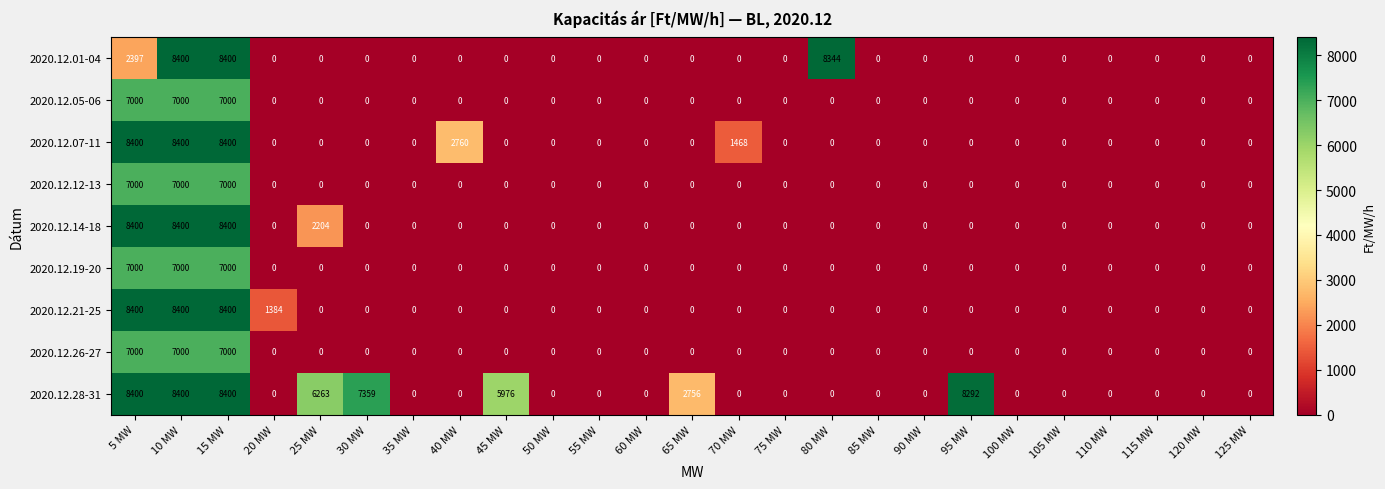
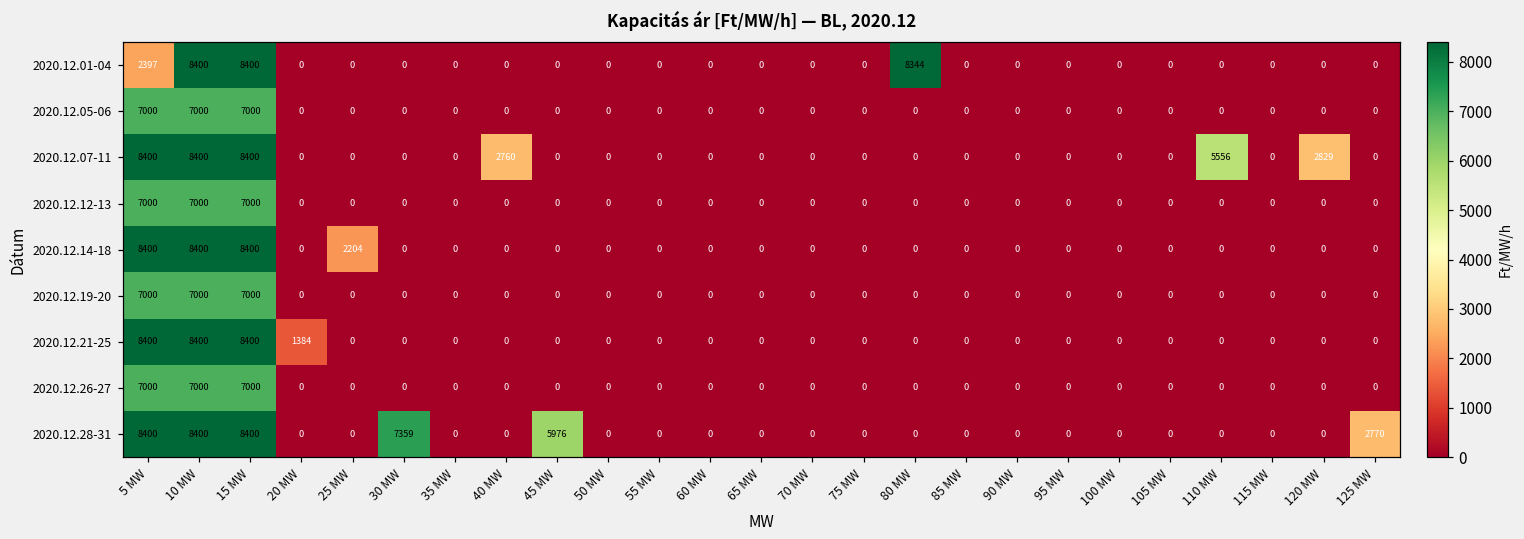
2020.12.07-11, 70 MW: 1468 -> 0
2020.12.07-11, 110 MW: 0 -> 5556
2020.12.07-11, 120 MW: 0 -> 2829
2020.12.28-31, 25 MW: 6263 -> 0
2020.12.28-31, 65 MW: 2756 -> 0
2020.12.28-31, 95 MW: 8292 -> 0
2020.12.28-31, 125 MW: 0 -> 2770
